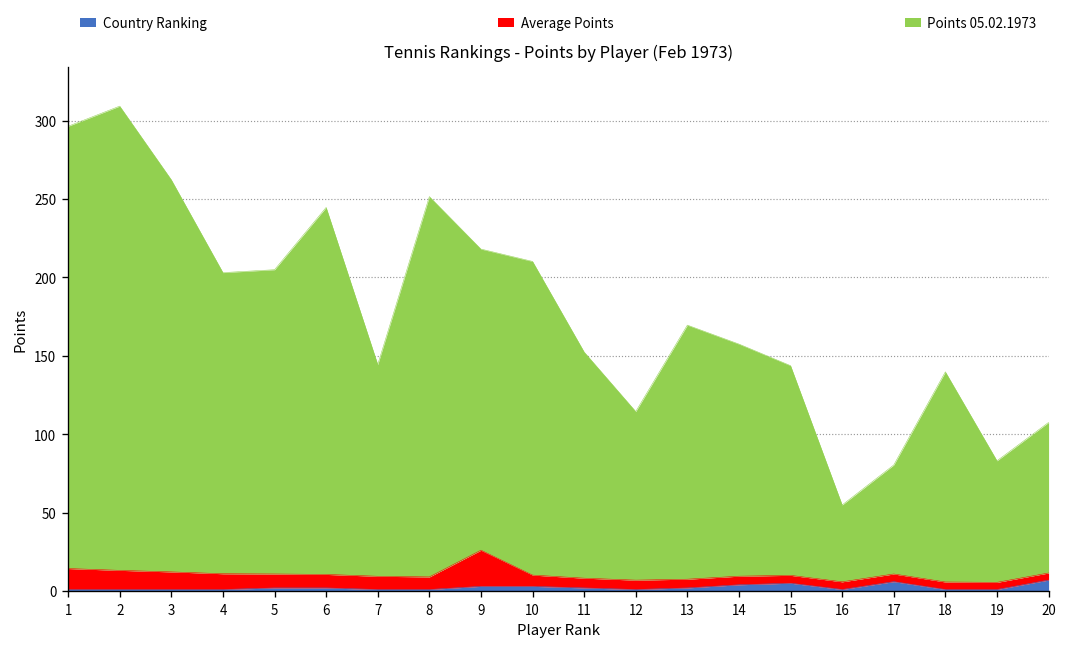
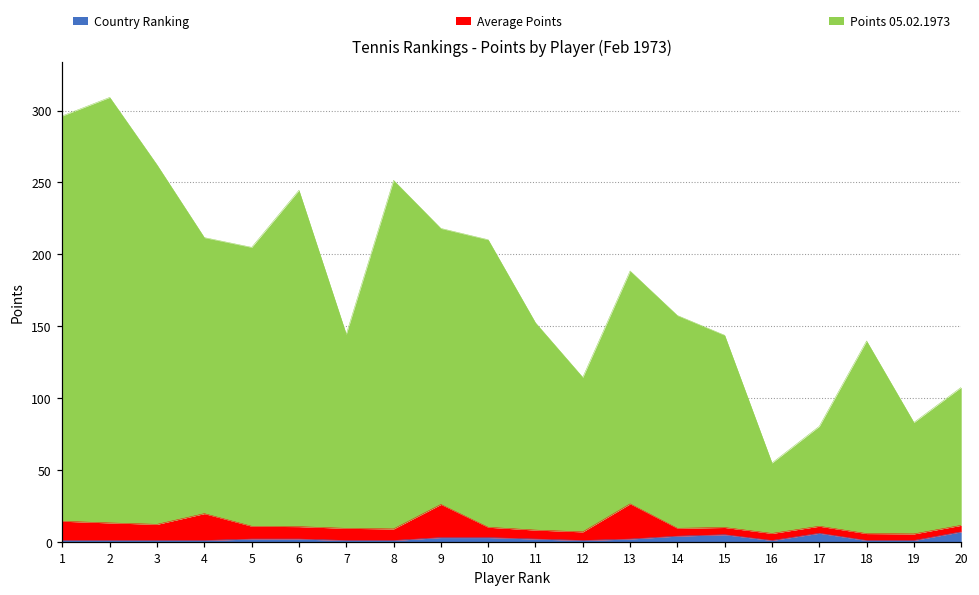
Average Points, 4: 10 -> 19
Average Points, 13: 6 -> 24
